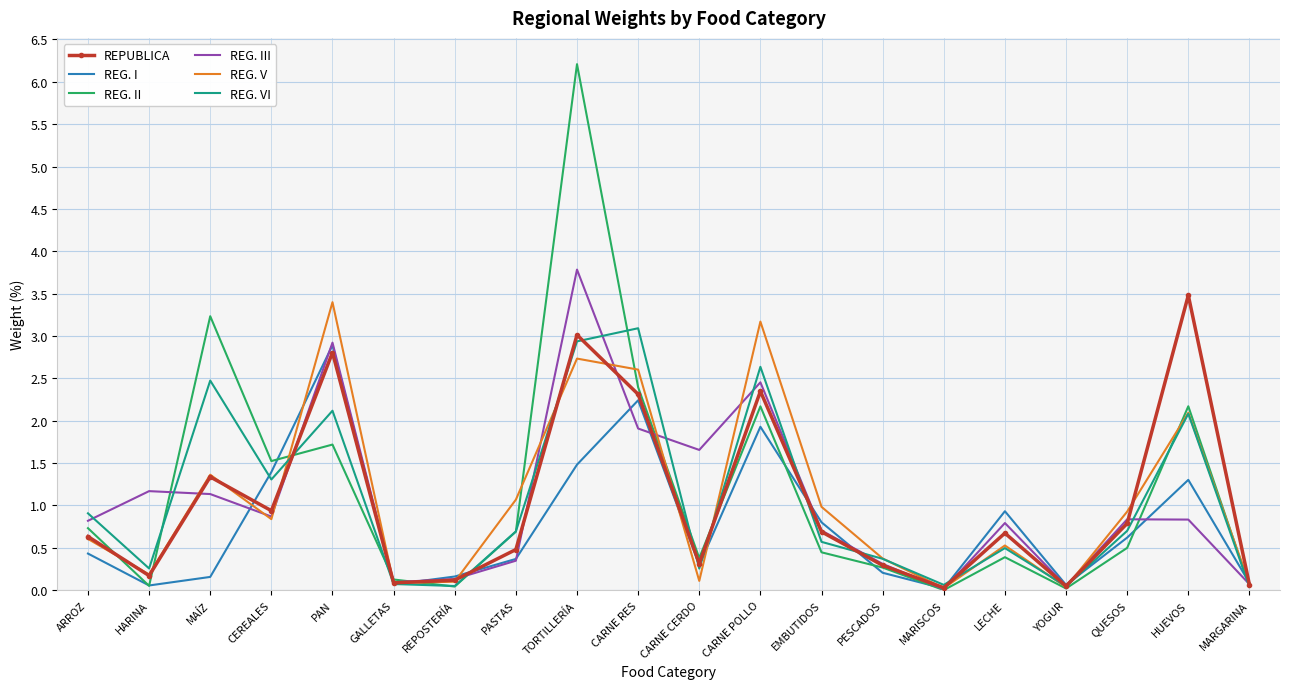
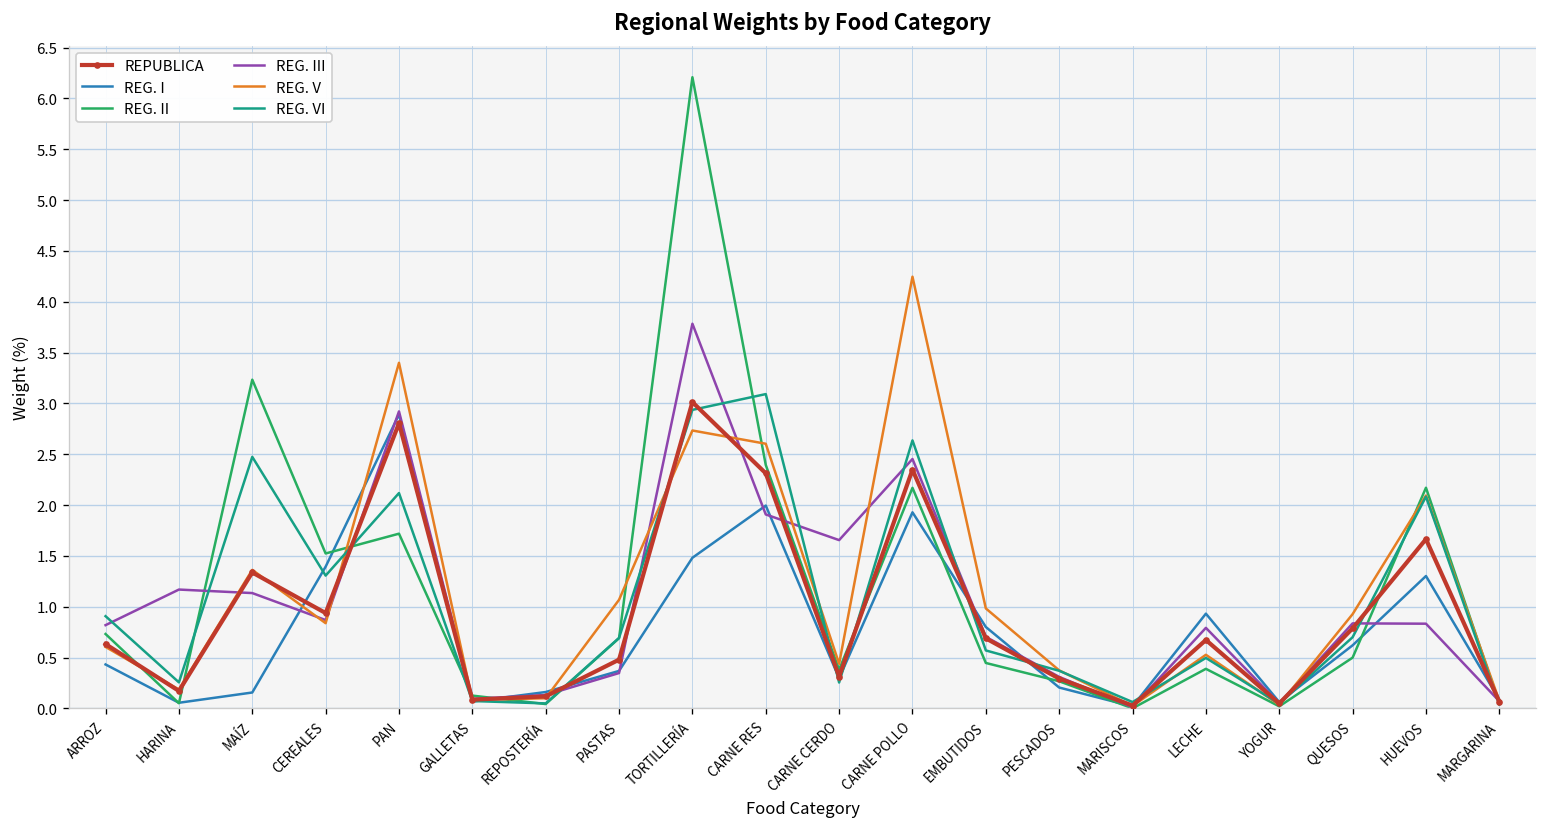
REG. I, CARNE RES: 2.2 -> 2.0
REG. V, CARNE CERDO: 0.1 -> 0.4
REG. V, CARNE POLLO: 3.2 -> 4.2
REPUBLICA, HUEVOS: 3.5 -> 1.7
